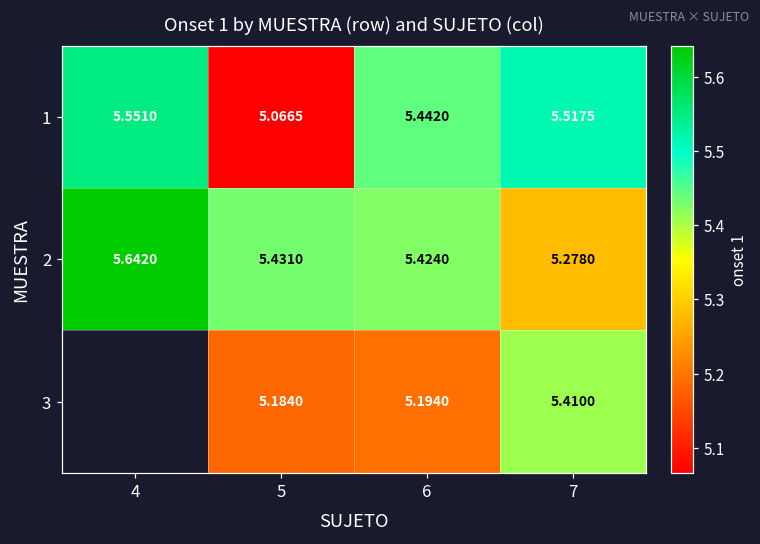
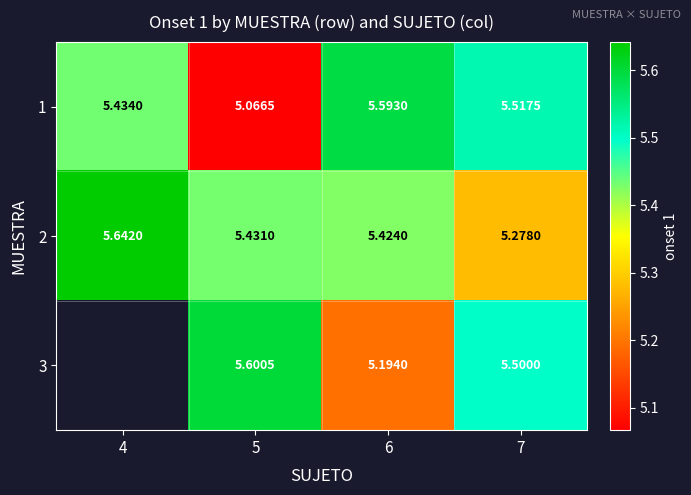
1, 4: 5.5510 -> 5.4340
1, 6: 5.4420 -> 5.5930
3, 5: 5.1840 -> 5.6005
3, 7: 5.4100 -> 5.5000
